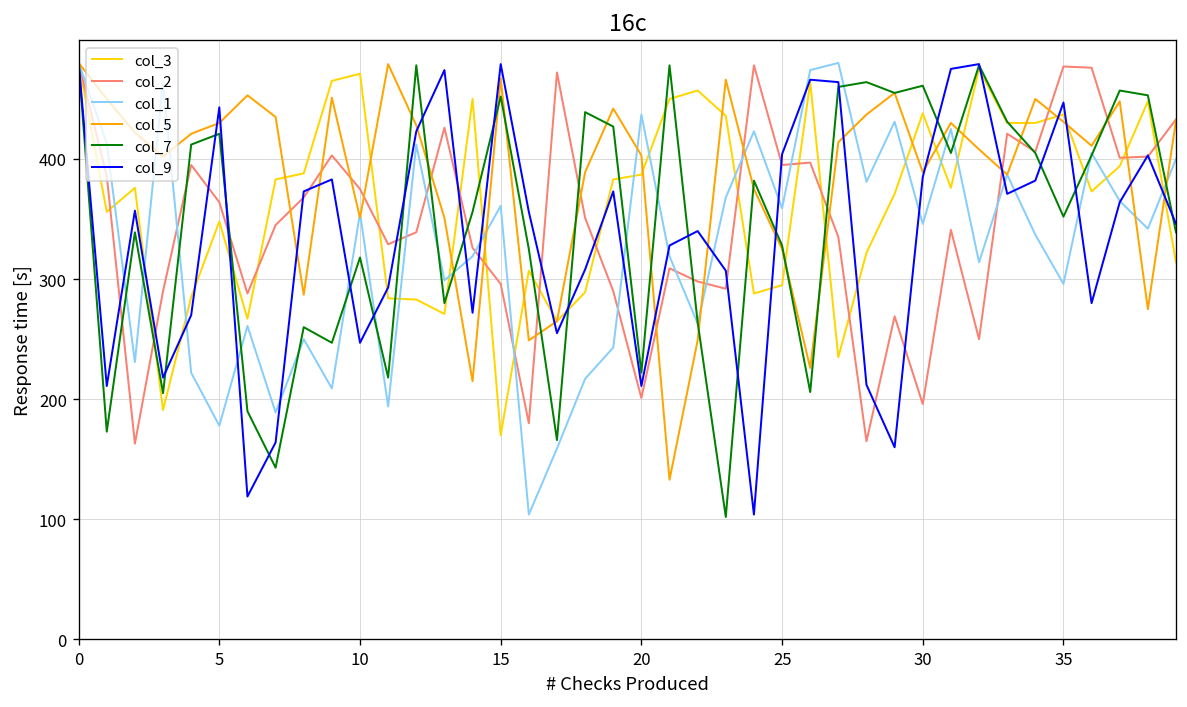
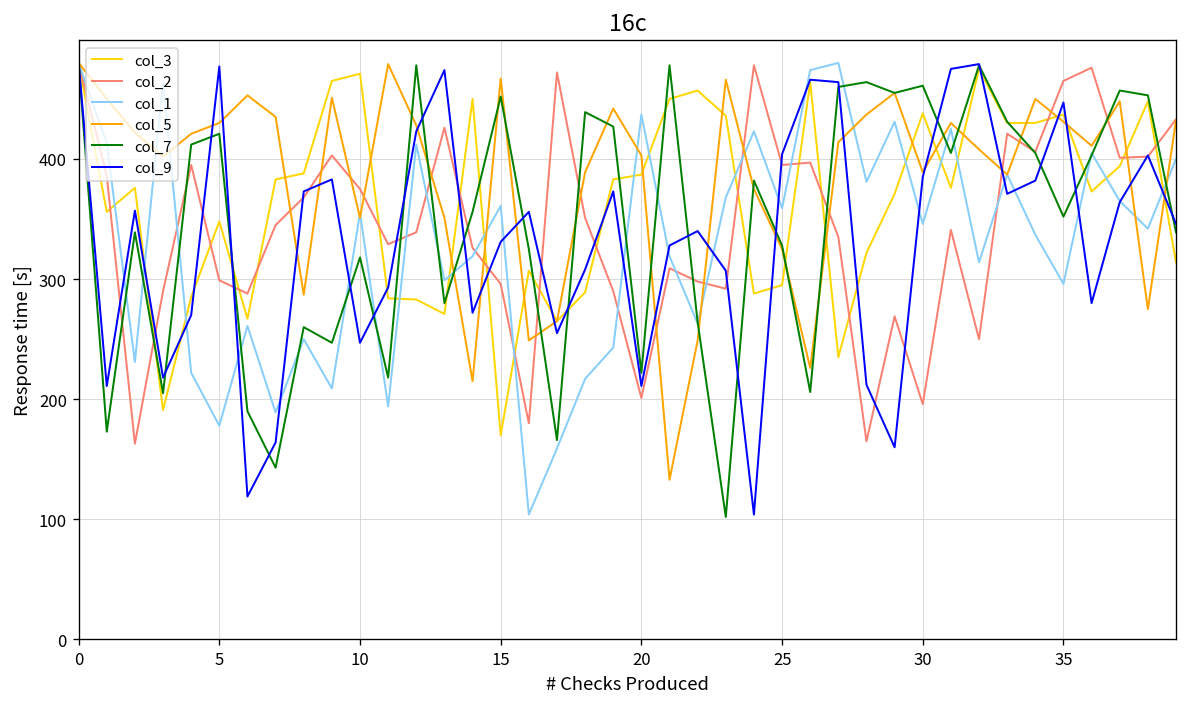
col_2, 5: 364 -> 299
col_9, 5: 443 -> 477
col_9, 15: 479 -> 331
col_2, 35: 477 -> 465
